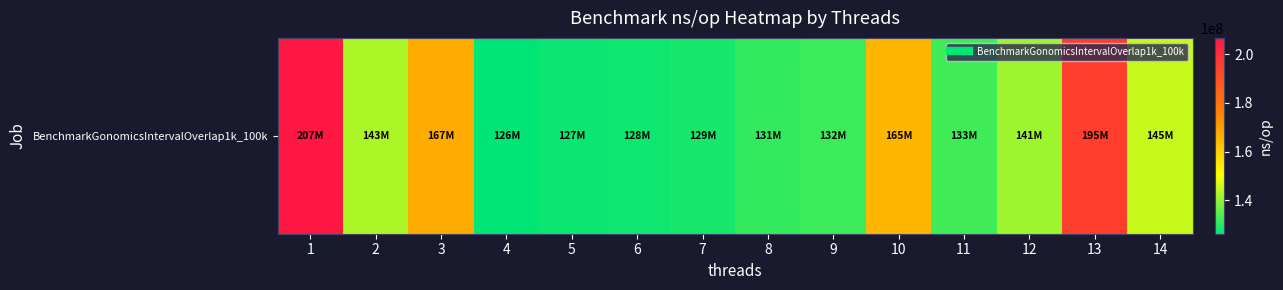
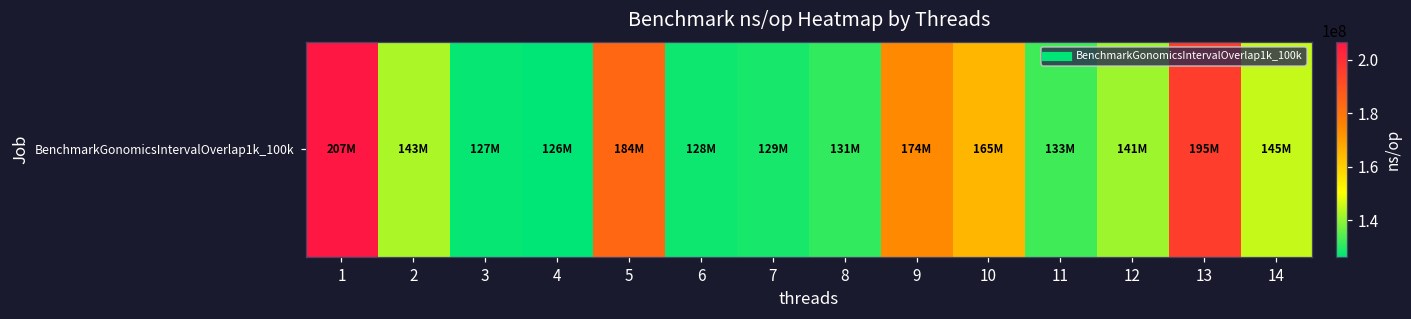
BenchmarkGonomicsIntervalOverlap1k_100k, 3: 167M -> 127M
BenchmarkGonomicsIntervalOverlap1k_100k, 5: 127M -> 184M
BenchmarkGonomicsIntervalOverlap1k_100k, 9: 132M -> 174M
